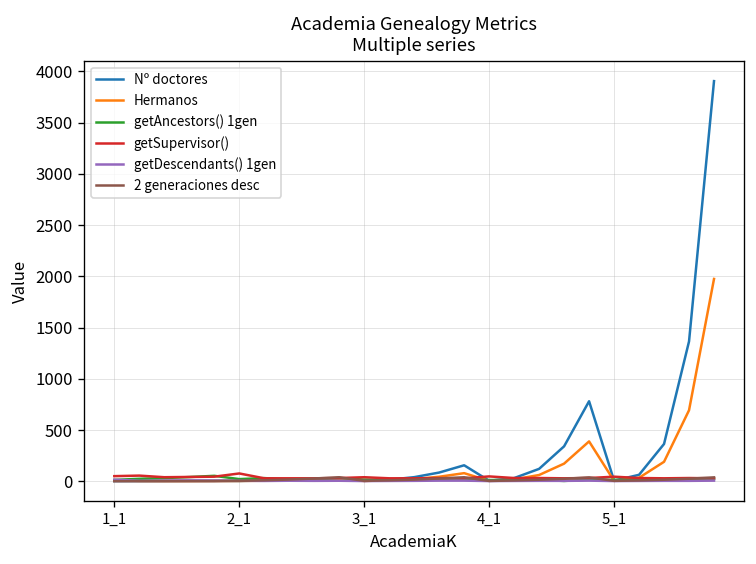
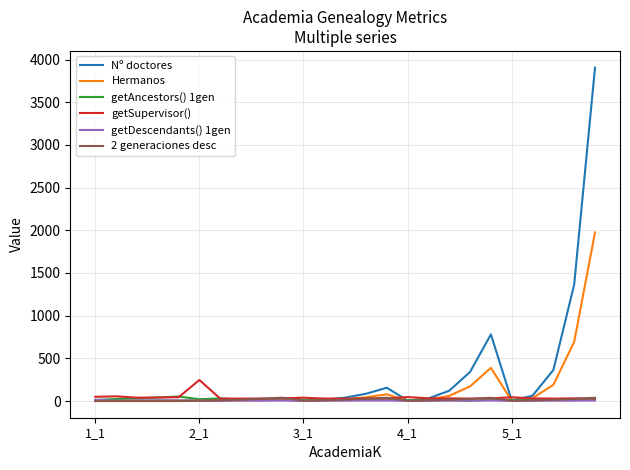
getSupervisor(), 2_1: 100 -> 200
